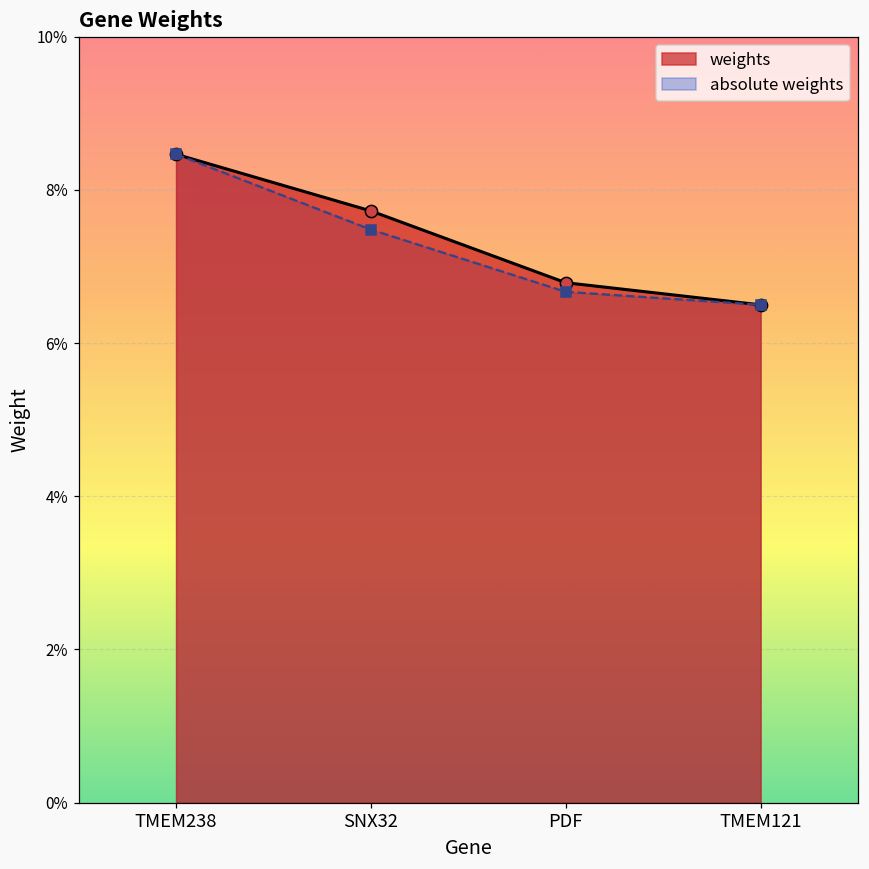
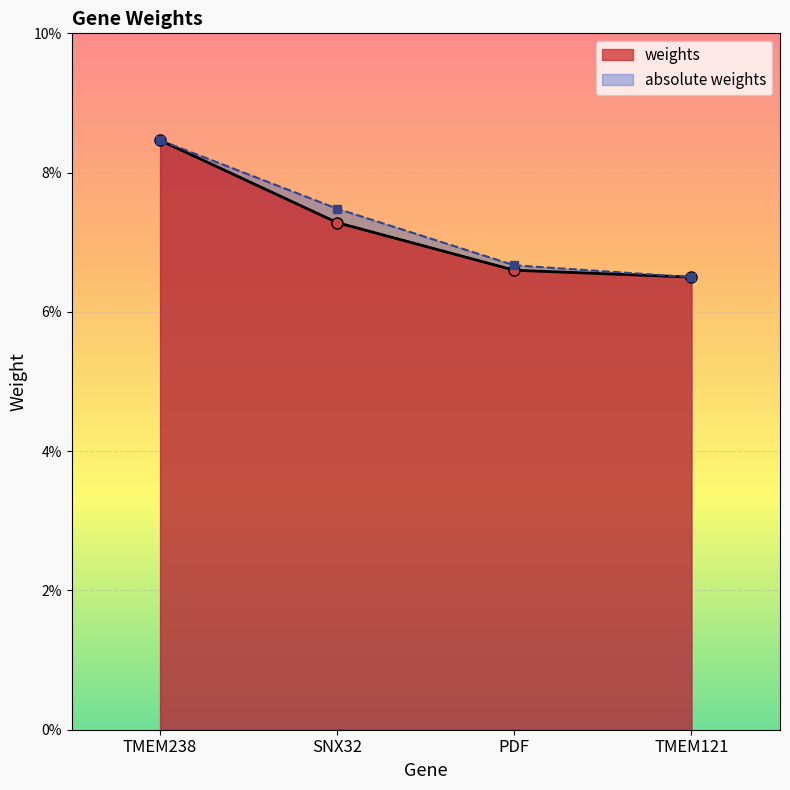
weights, SNX32: 7.7% -> 7.3%
weights, PDF: 6.8% -> 6.6%
